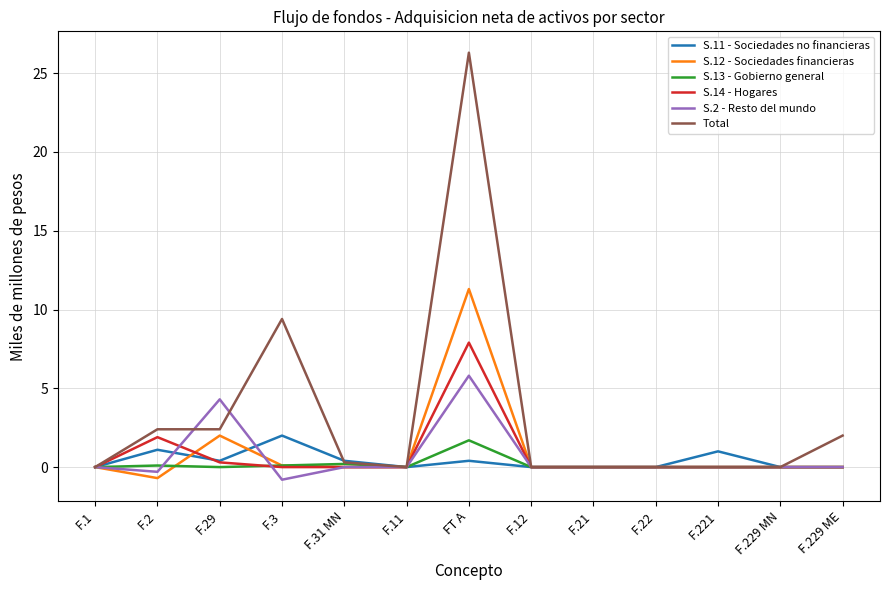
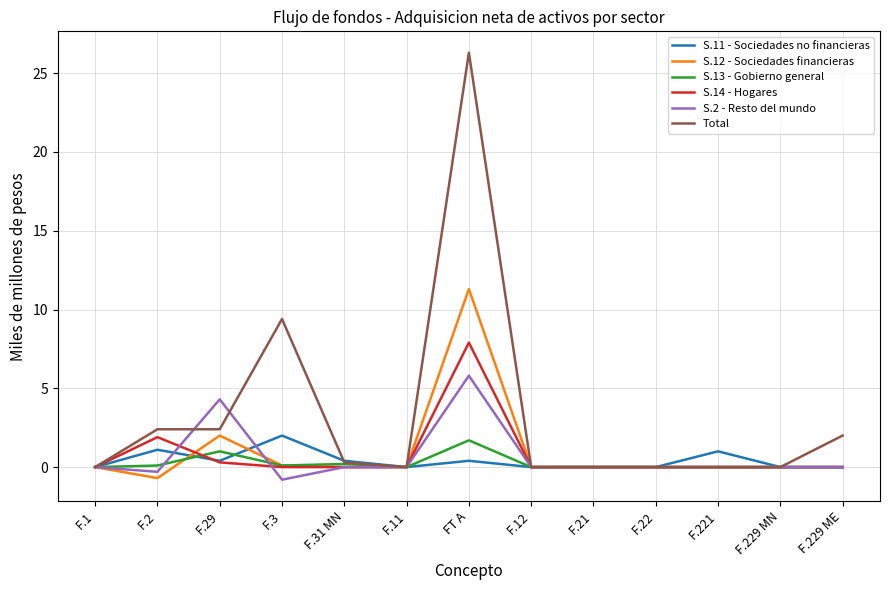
S.13 - Gobierno general, F.29: 0 -> 1
